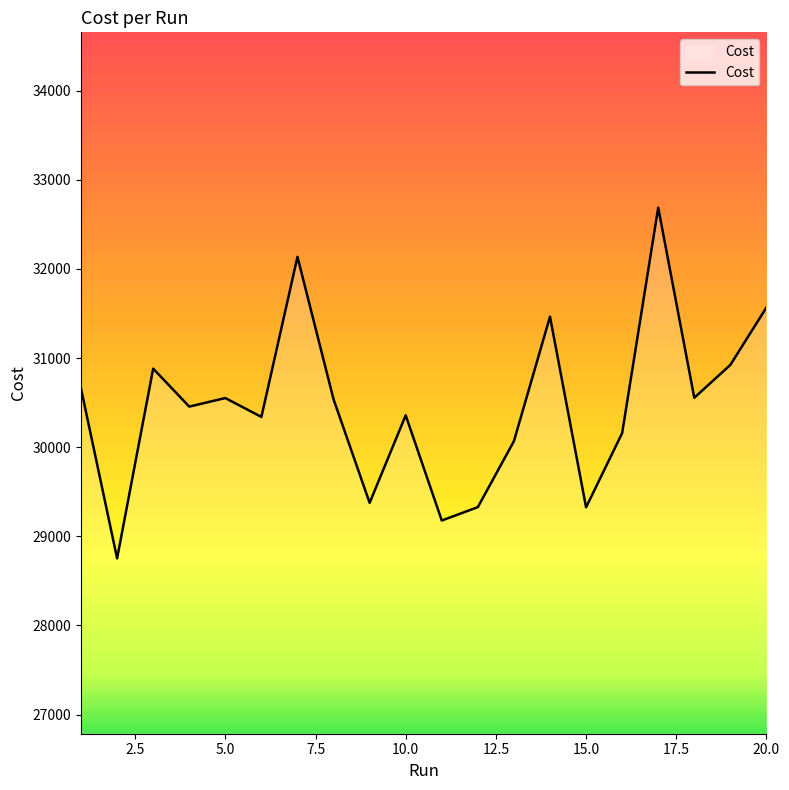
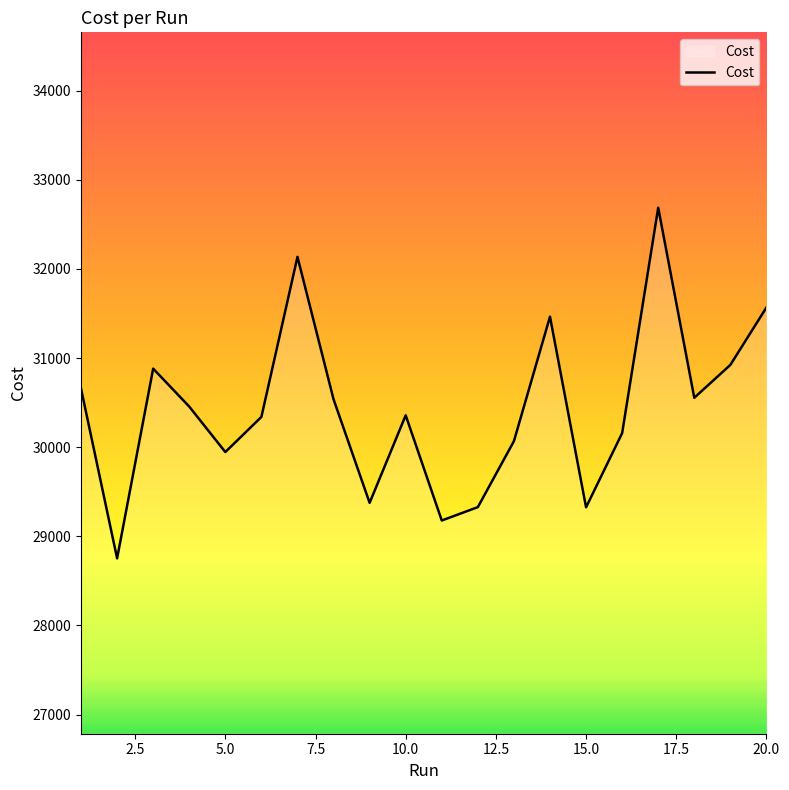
5.0: 30600 -> 29900
